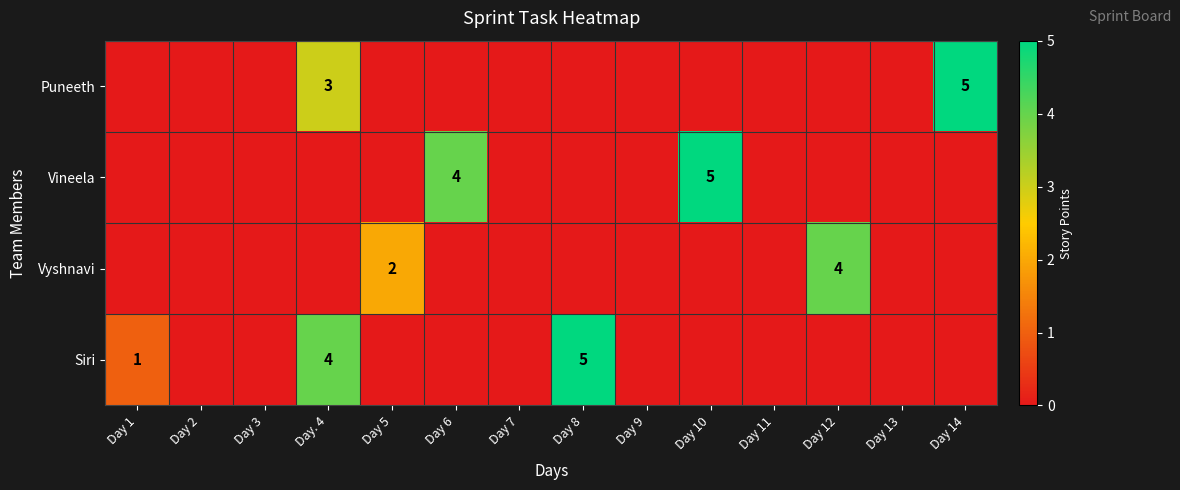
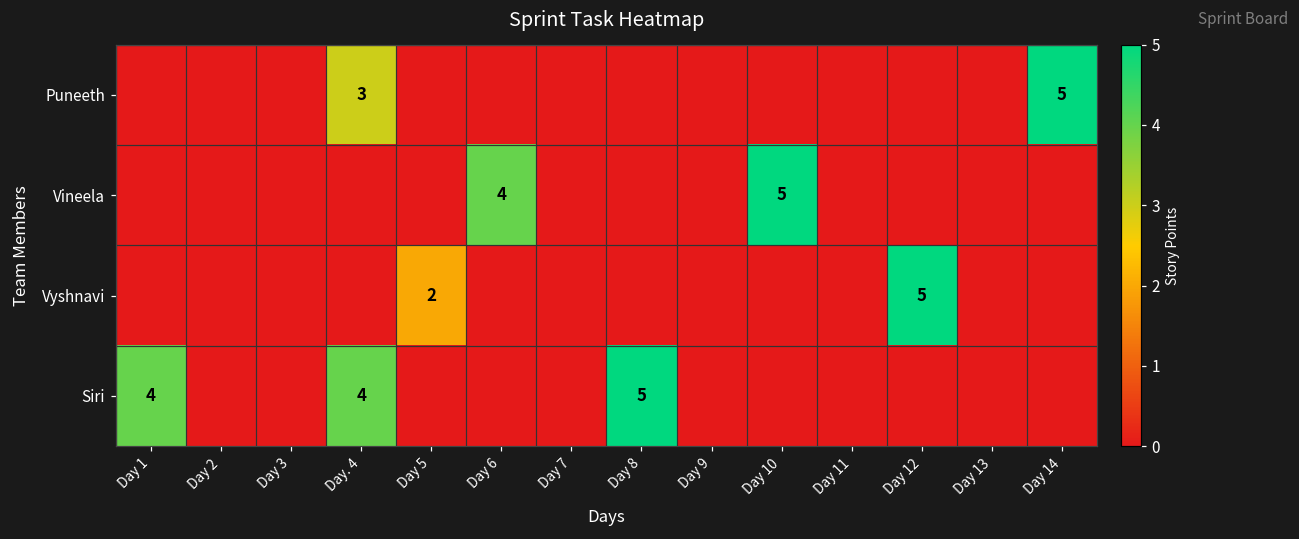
Vyshnavi, Day 12: 4 -> 5
Siri, Day 1: 1 -> 4
